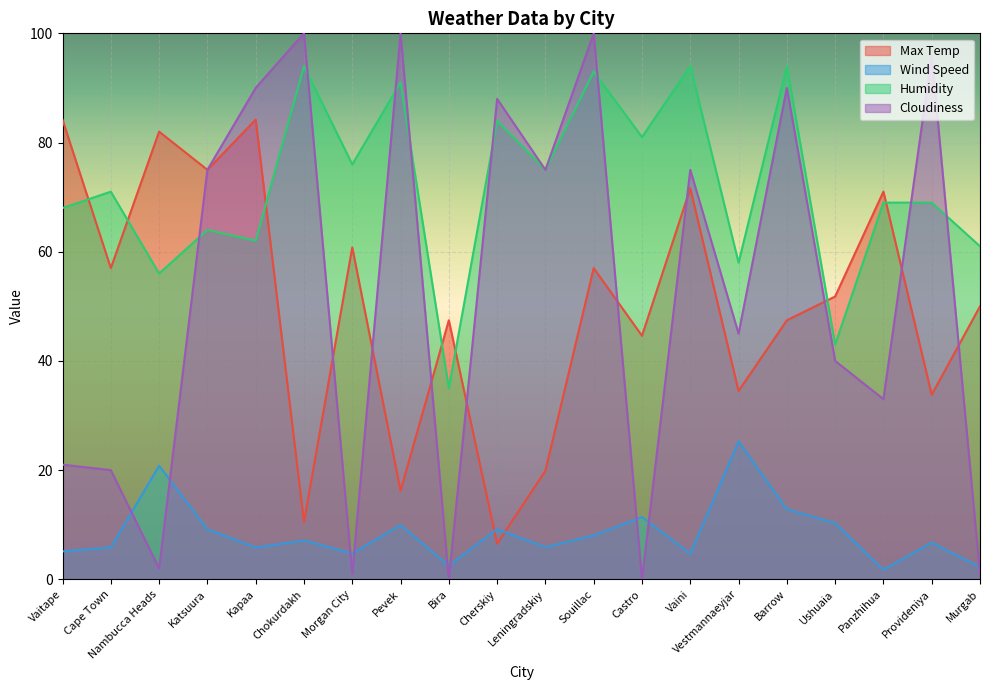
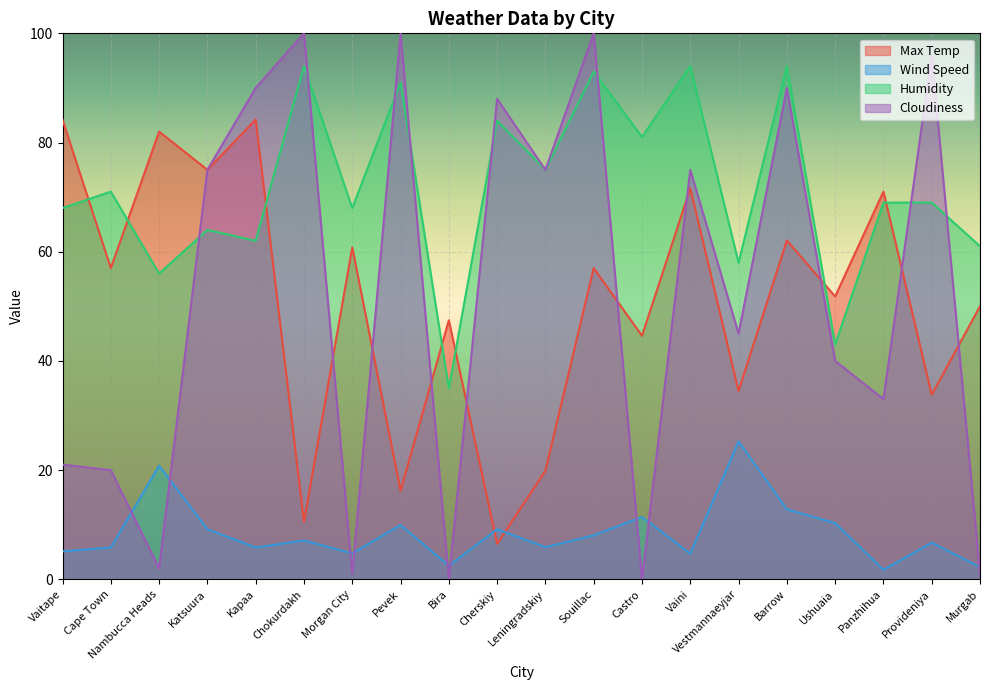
Humidity, Morgan City: 76 -> 68
Max Temp, Barrow: 47 -> 62
